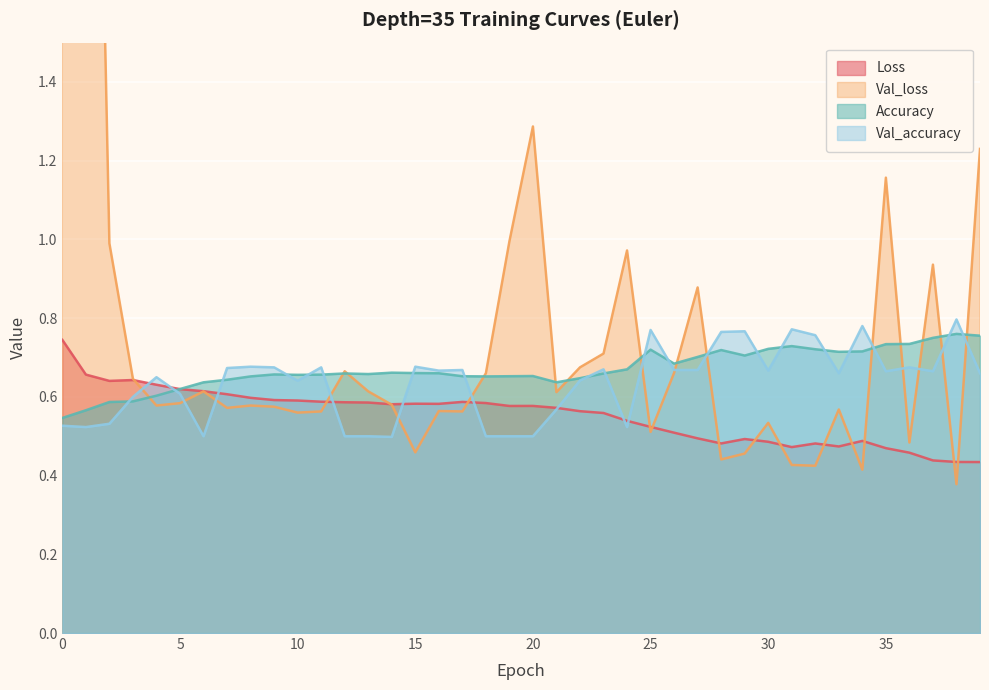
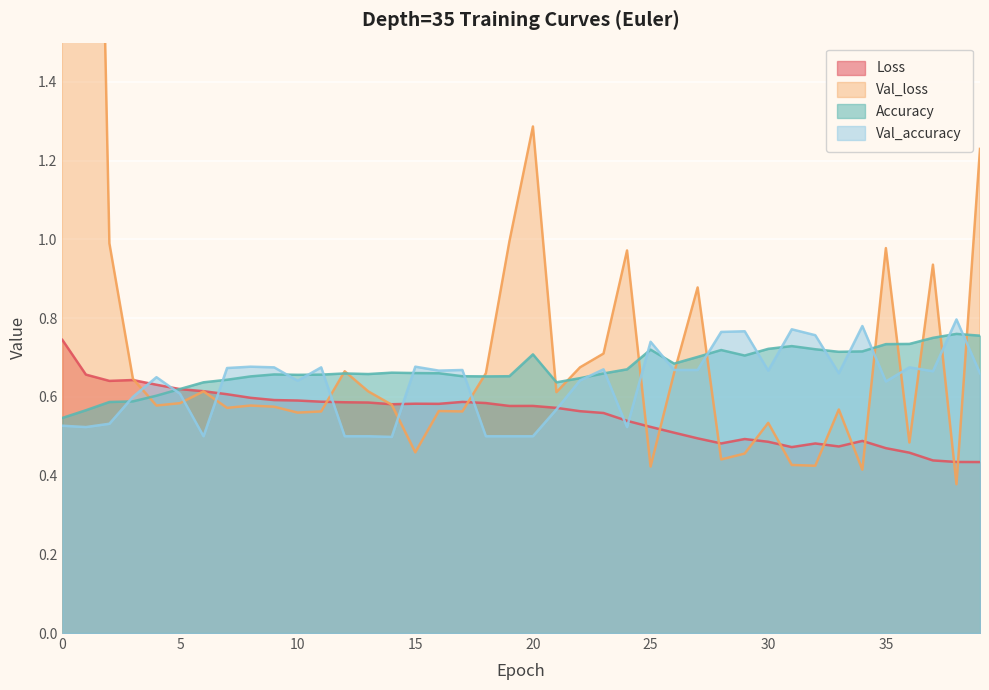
Accuracy, 20: 0.65 -> 0.71
Val_loss, 25: 0.51 -> 0.42
Val_accuracy, 25: 0.77 -> 0.74
Val_loss, 35: 1.16 -> 0.98
Val_accuracy, 35: 0.67 -> 0.64
